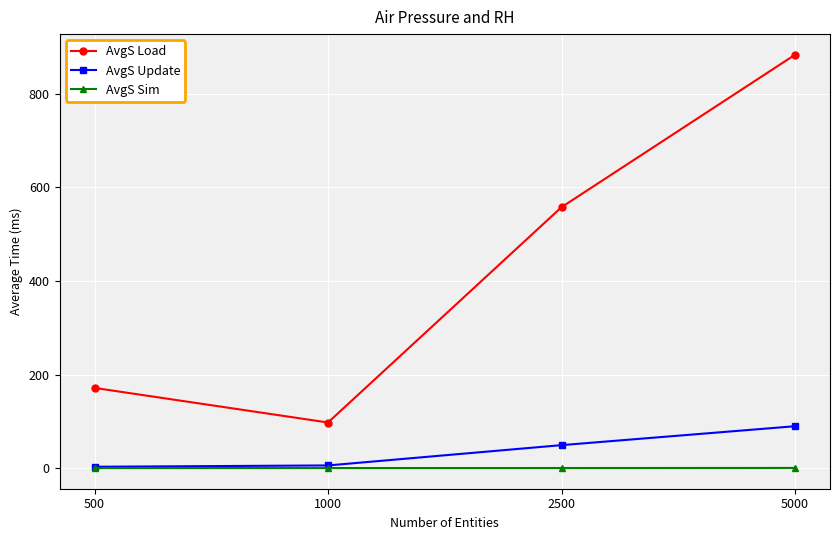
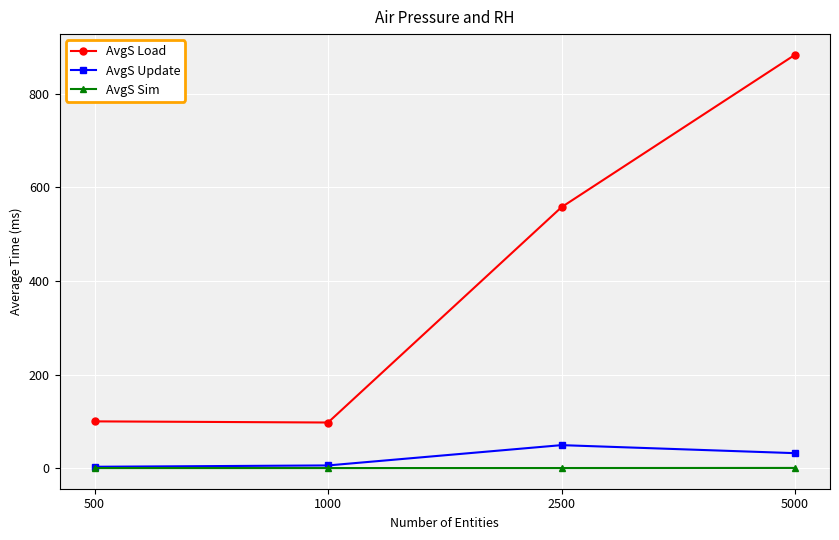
AvgS Load, 500: 170 -> 100
AvgS Update, 5000: 90 -> 30
